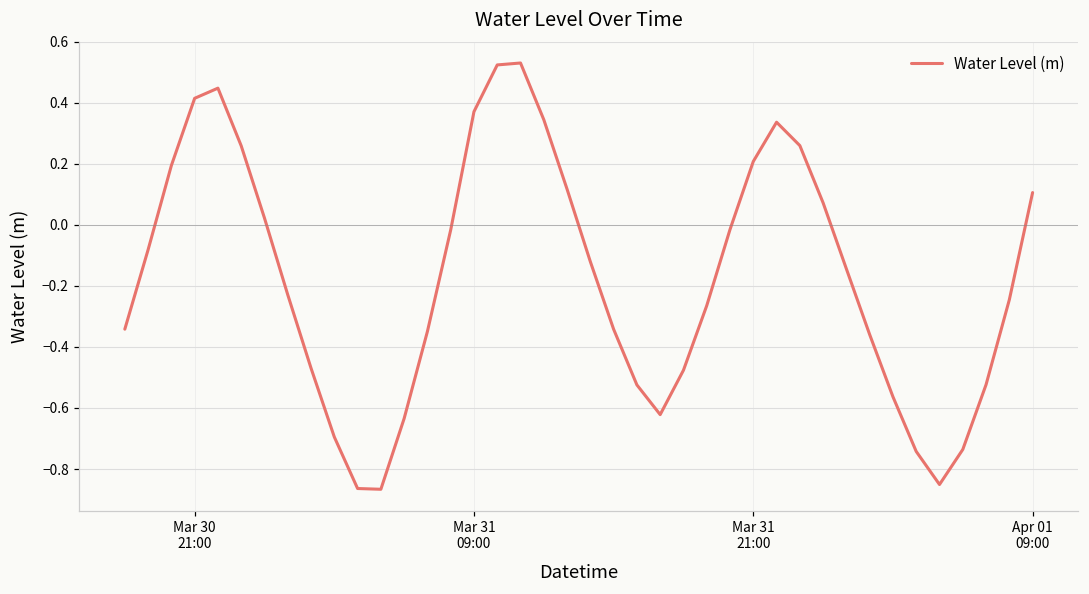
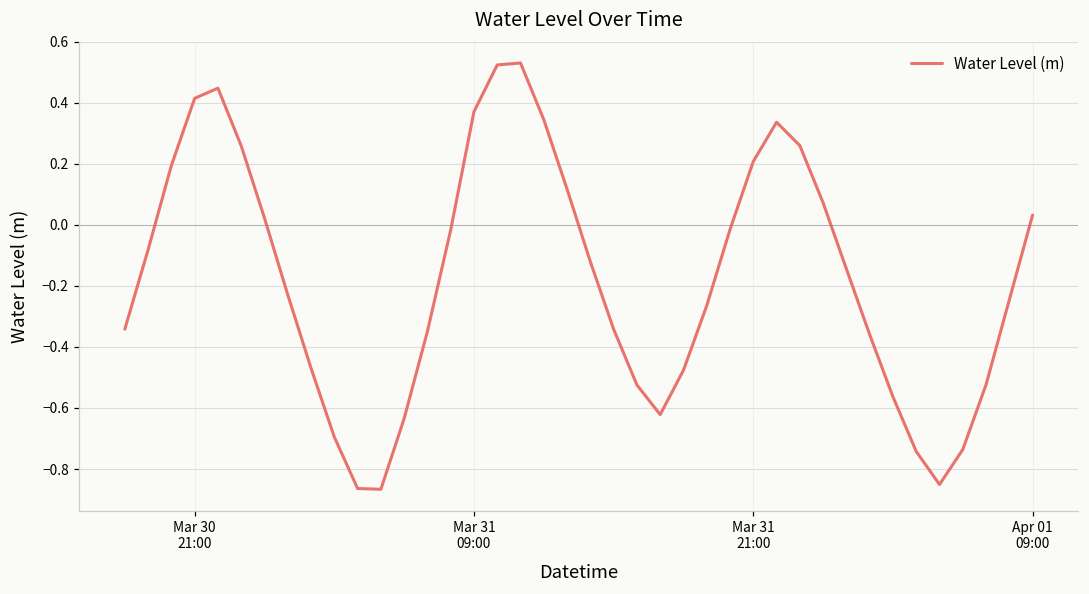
Apr 01 09:00: 0.11 -> 0.03
